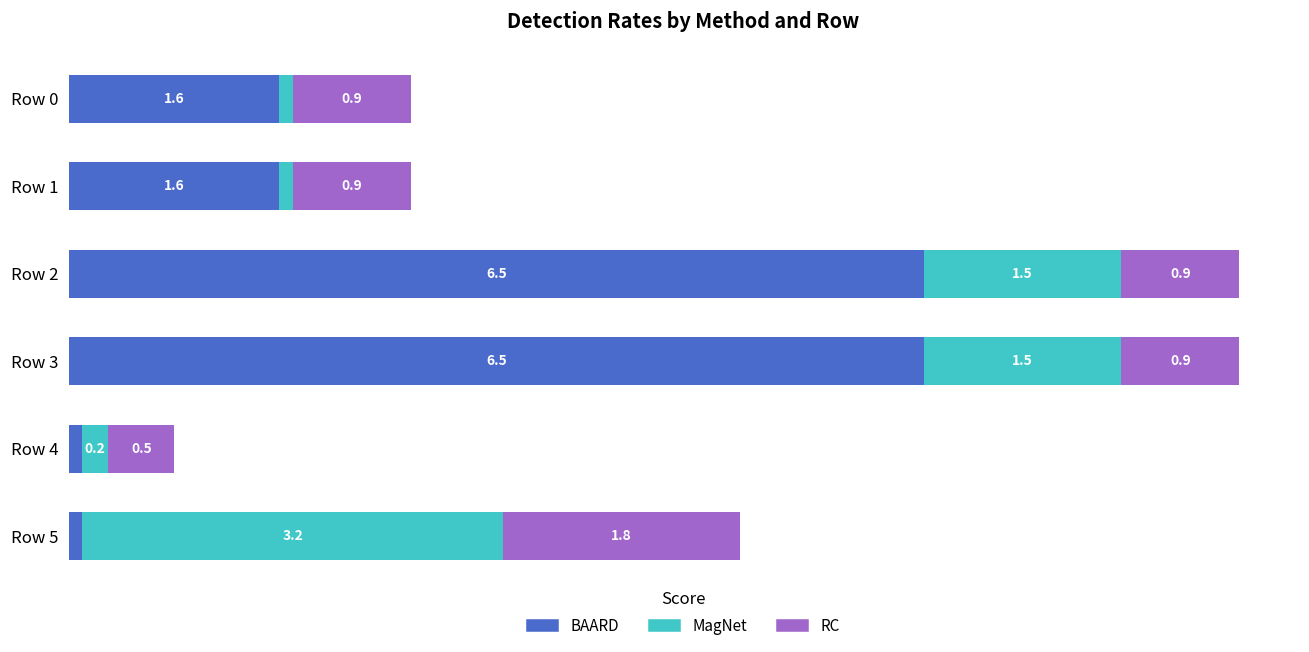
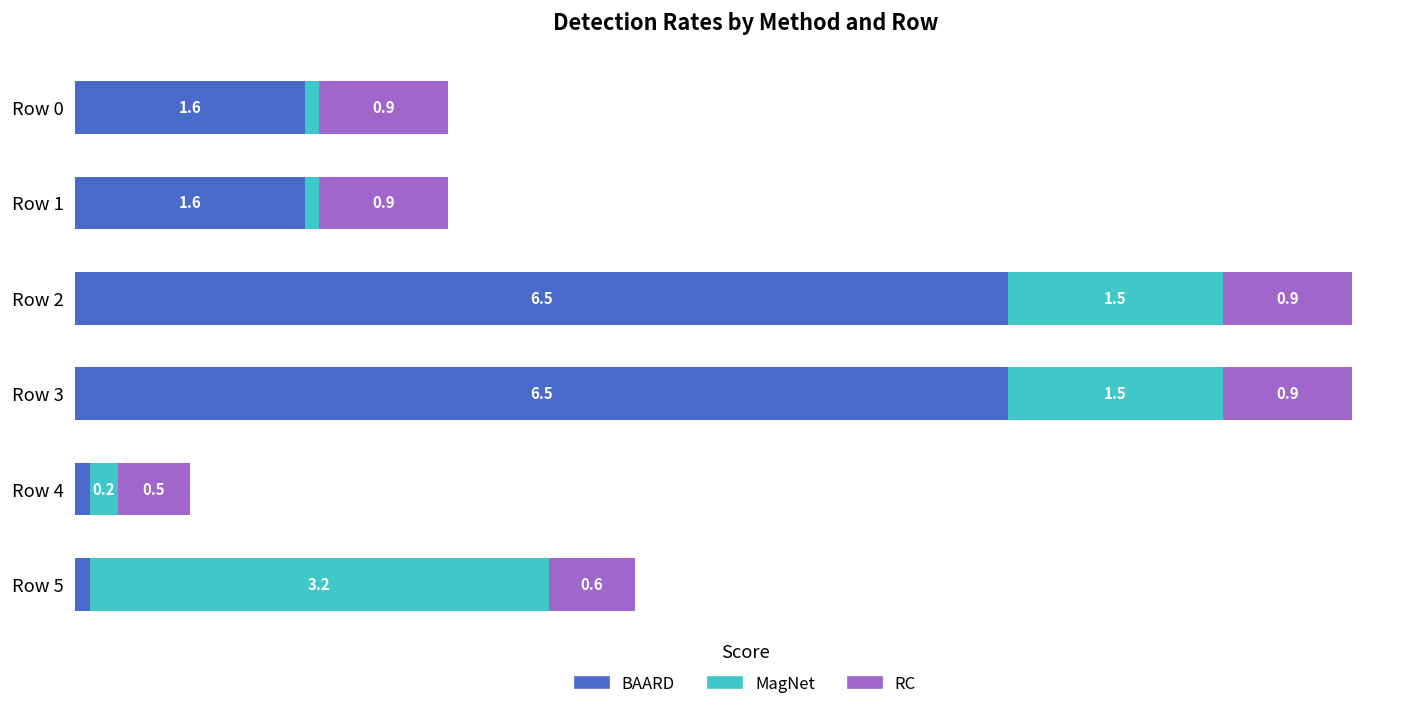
RC, Row 5: 1.8 -> 0.6
